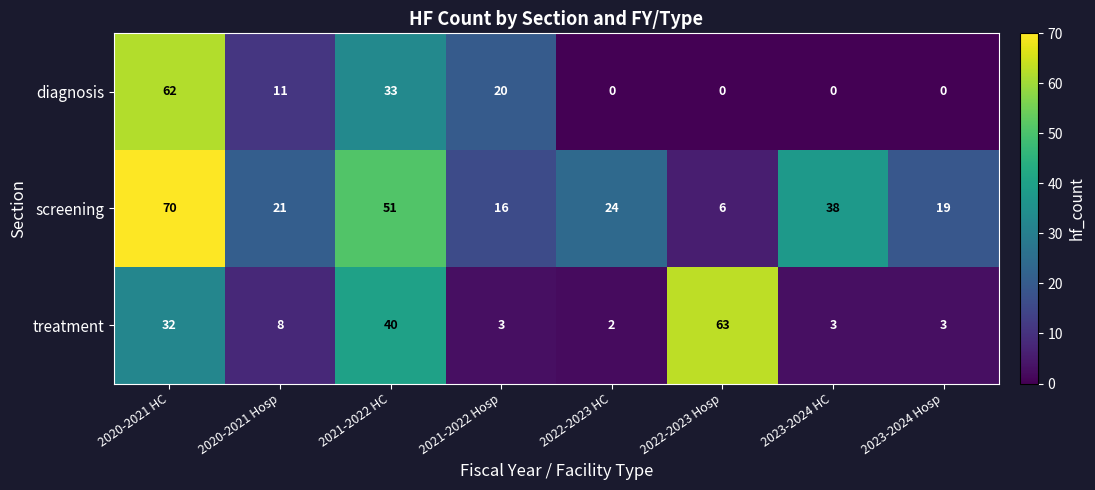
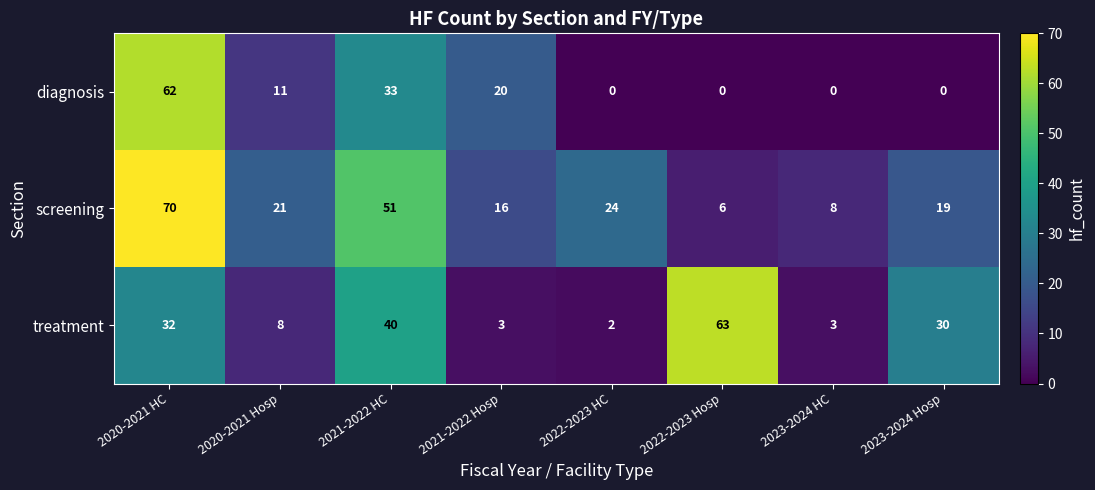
screening, 2023-2024 HC: 38 -> 8
treatment, 2023-2024 Hosp: 3 -> 30
